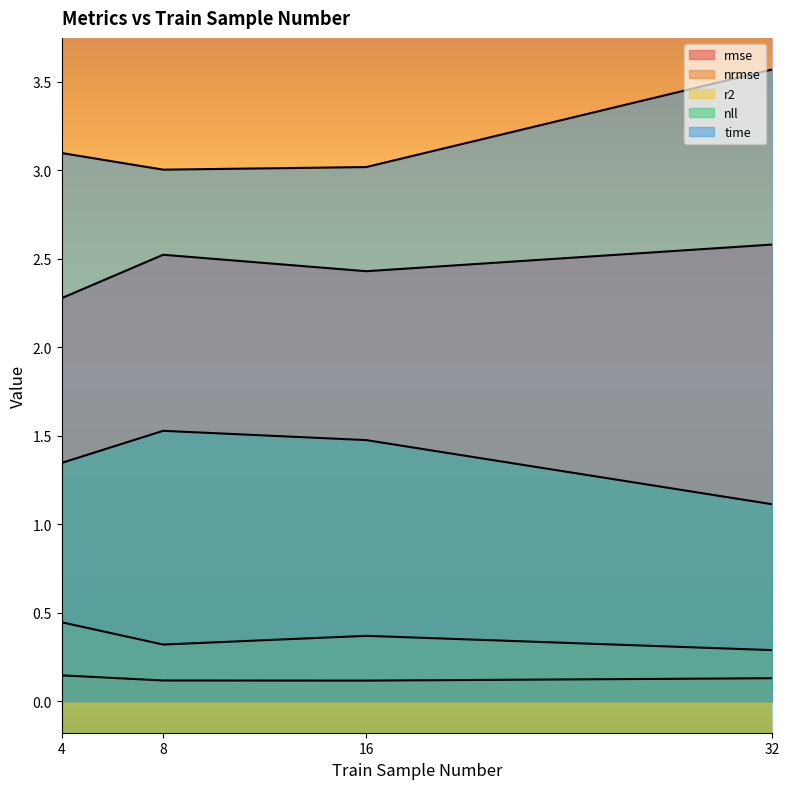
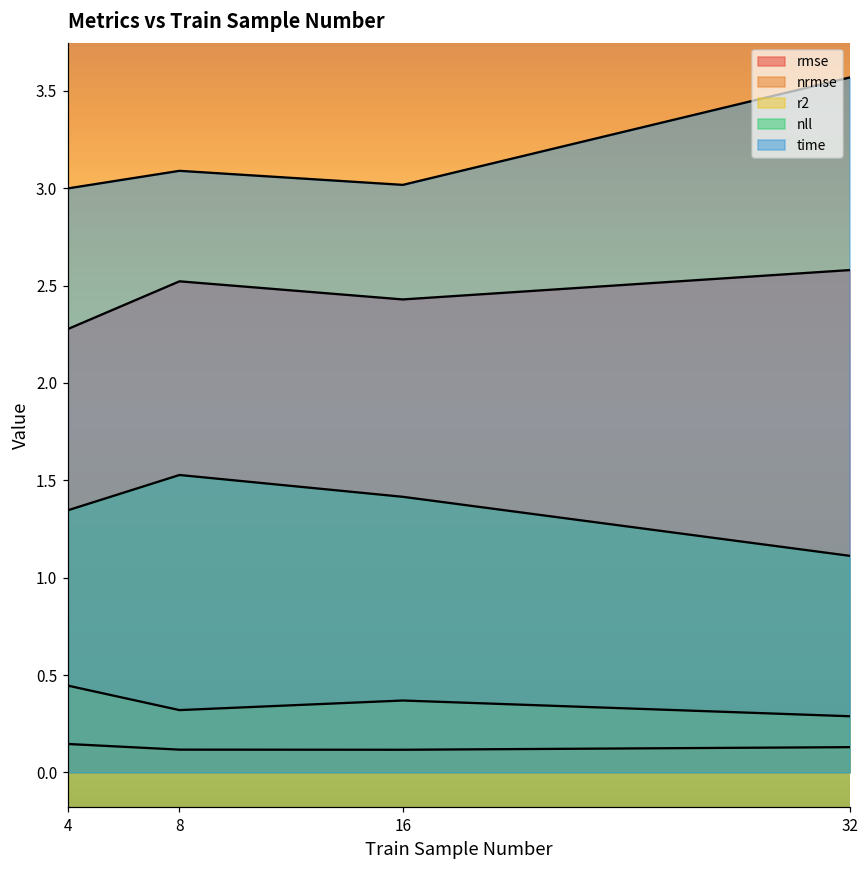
time, 4: 3.10 -> 3.00
time, 8: 3.00 -> 3.09
nll, 16: 1.47 -> 1.42
